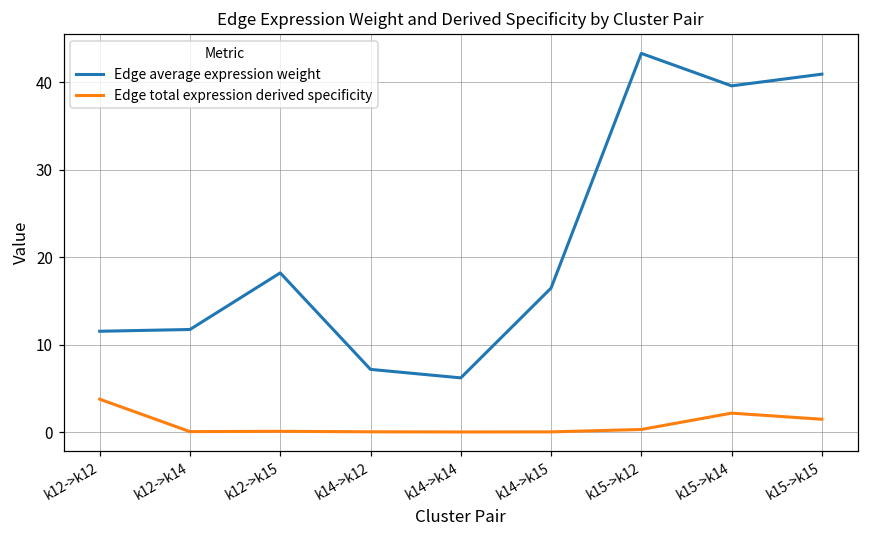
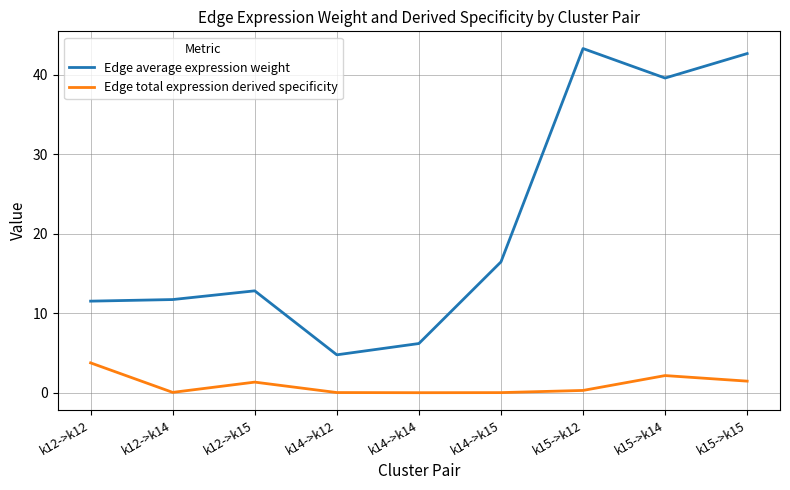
Edge average expression weight, k12->k15: 18 -> 13
Edge total expression derived specificity, k12->k15: 0 -> 1
Edge average expression weight, k14->k12: 7 -> 5
Edge average expression weight, k15->k15: 41 -> 43
